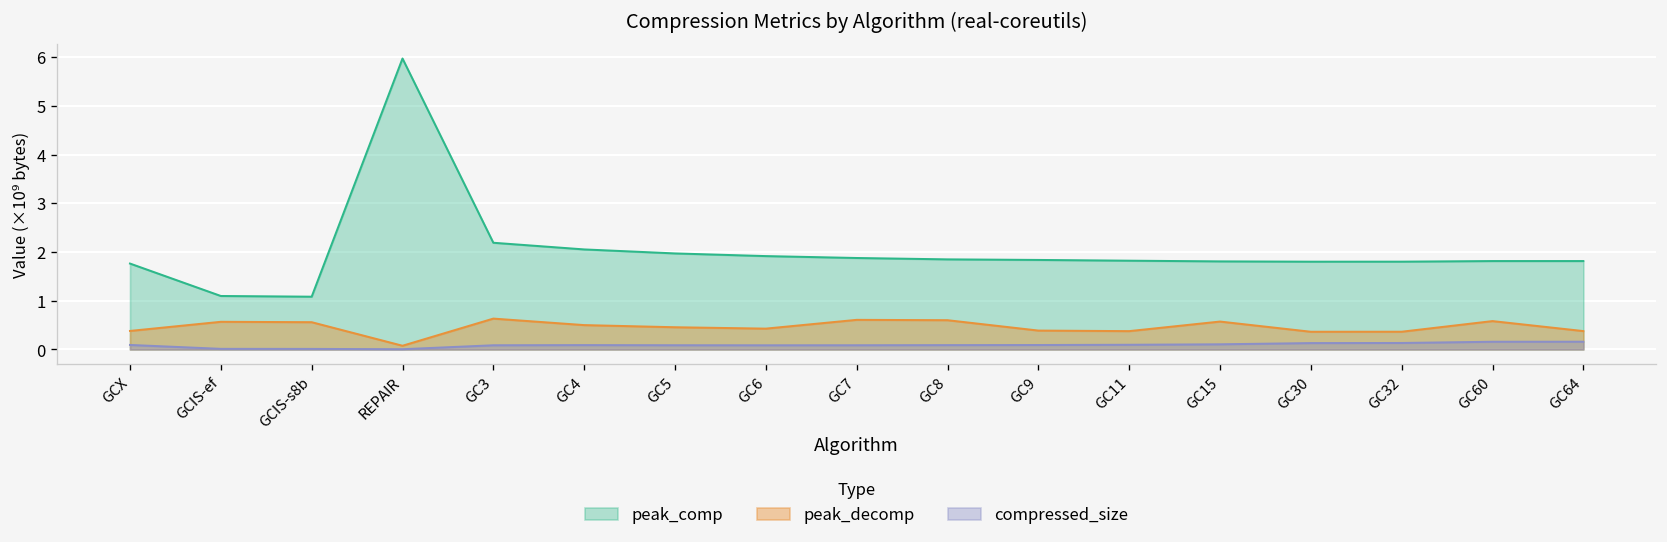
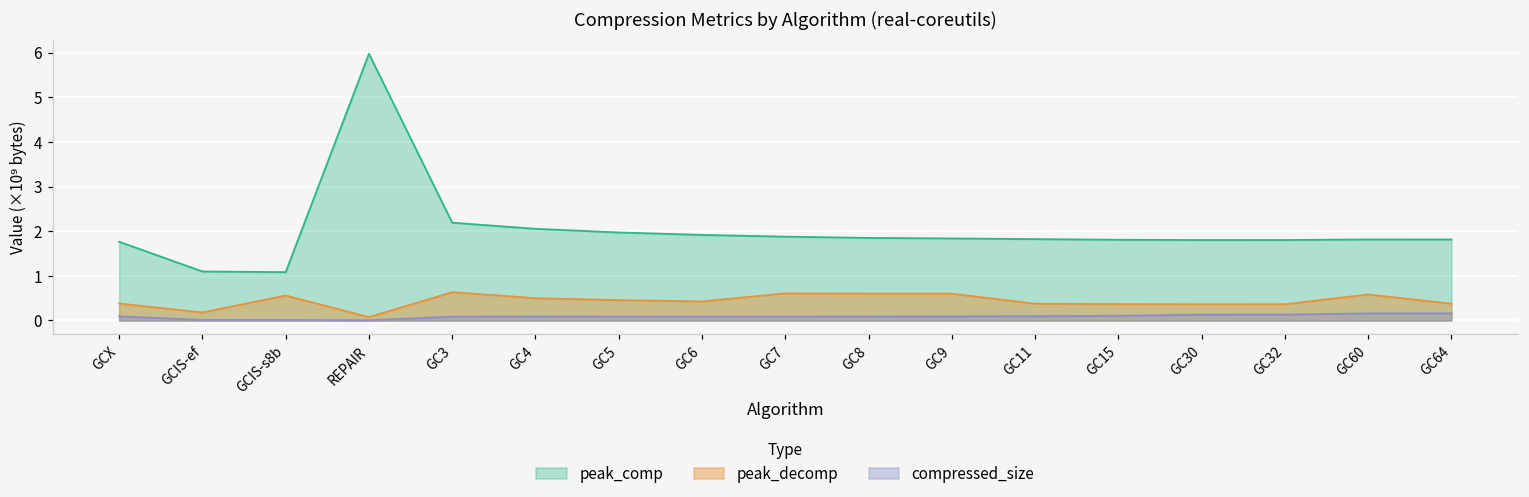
peak_decomp, GCIS-ef: 0.6 -> 0.2
peak_decomp, GC9: 0.4 -> 0.6
peak_decomp, GC15: 0.6 -> 0.4
